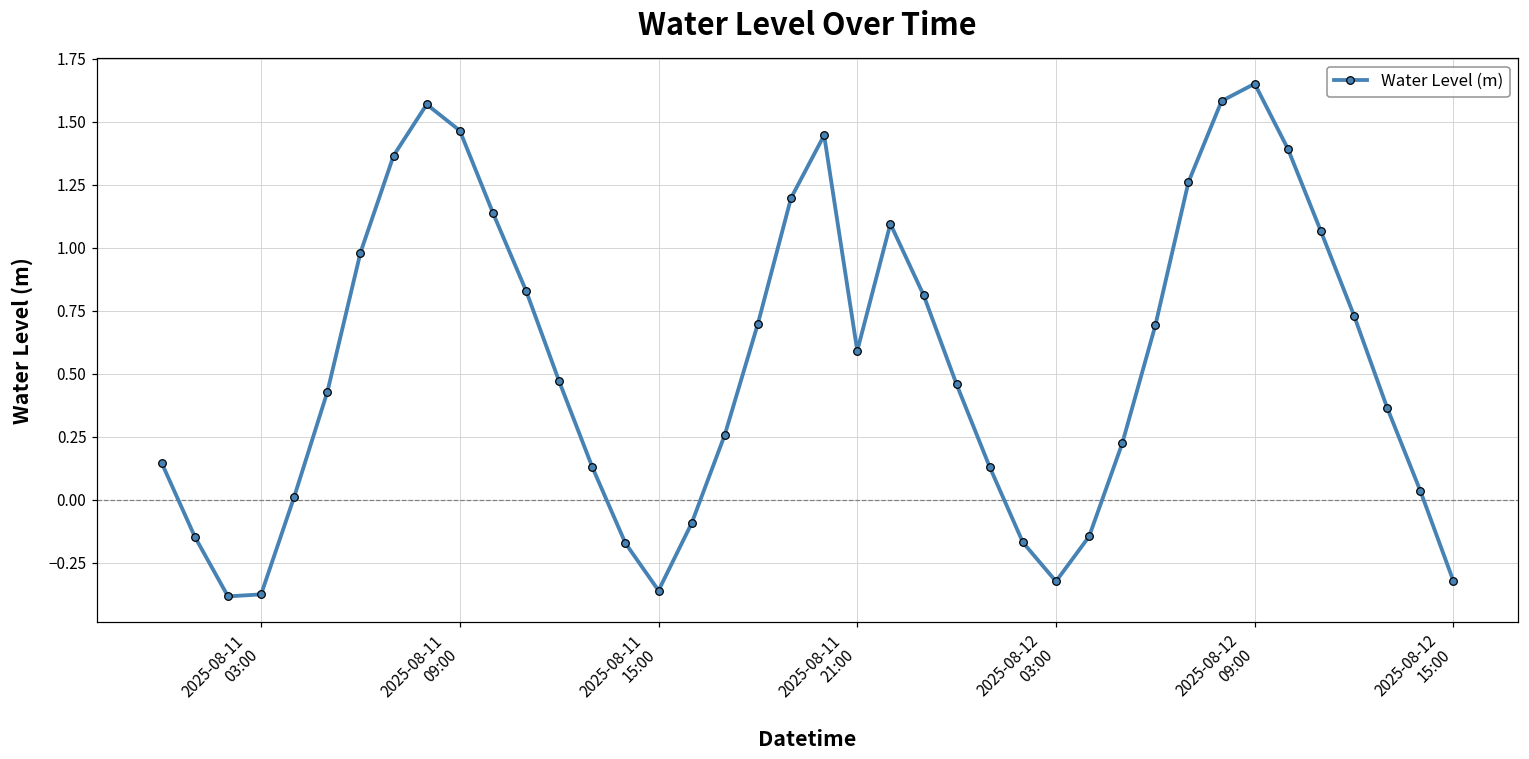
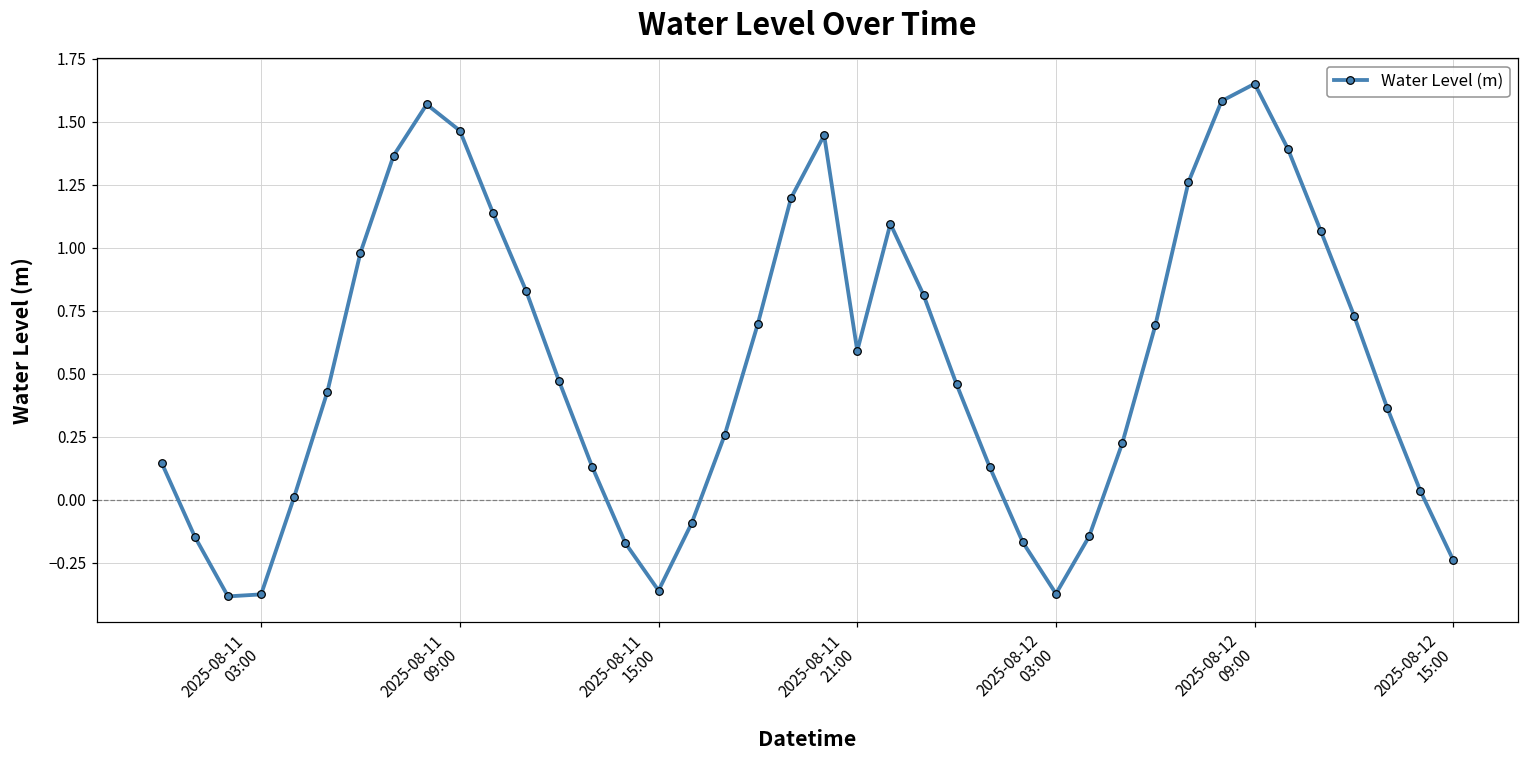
2025-08-12 03:00: -0.32 -> -0.37
2025-08-12 15:00: -0.32 -> -0.24
